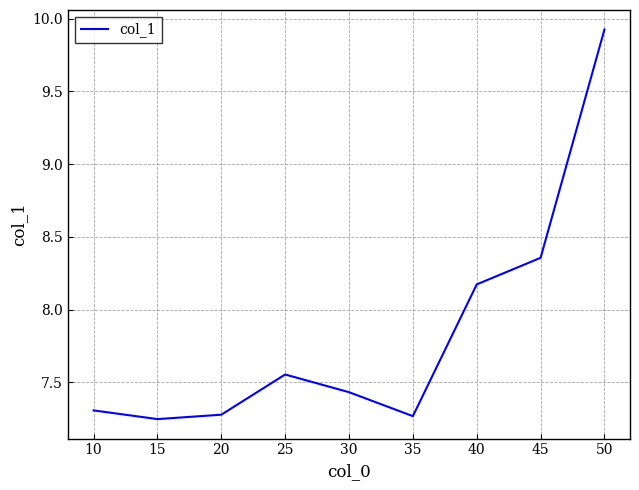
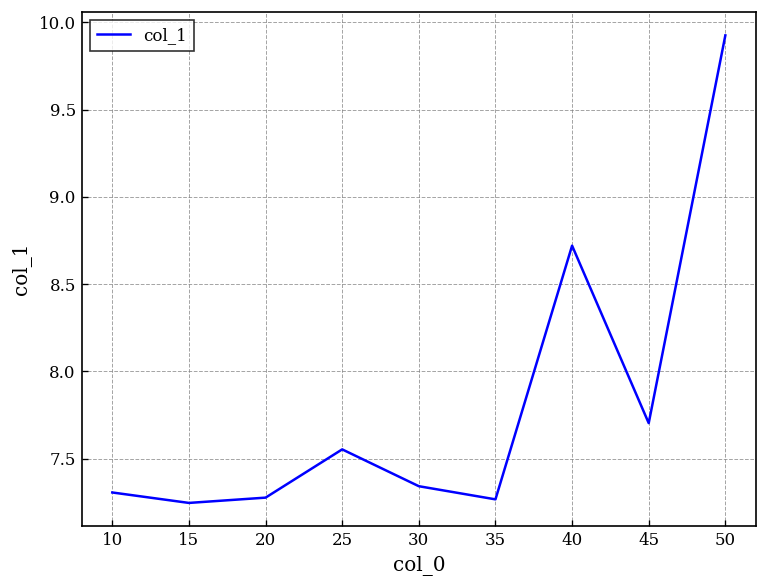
30: 7.43 -> 7.34
40: 8.17 -> 8.72
45: 8.36 -> 7.70
